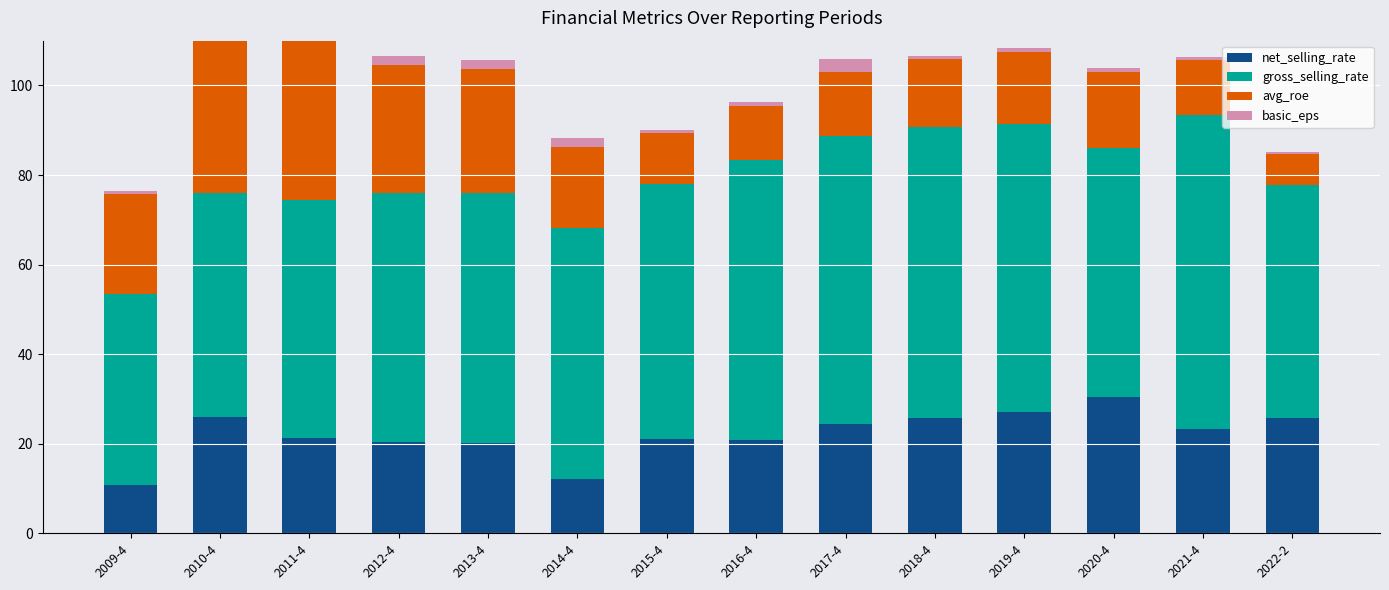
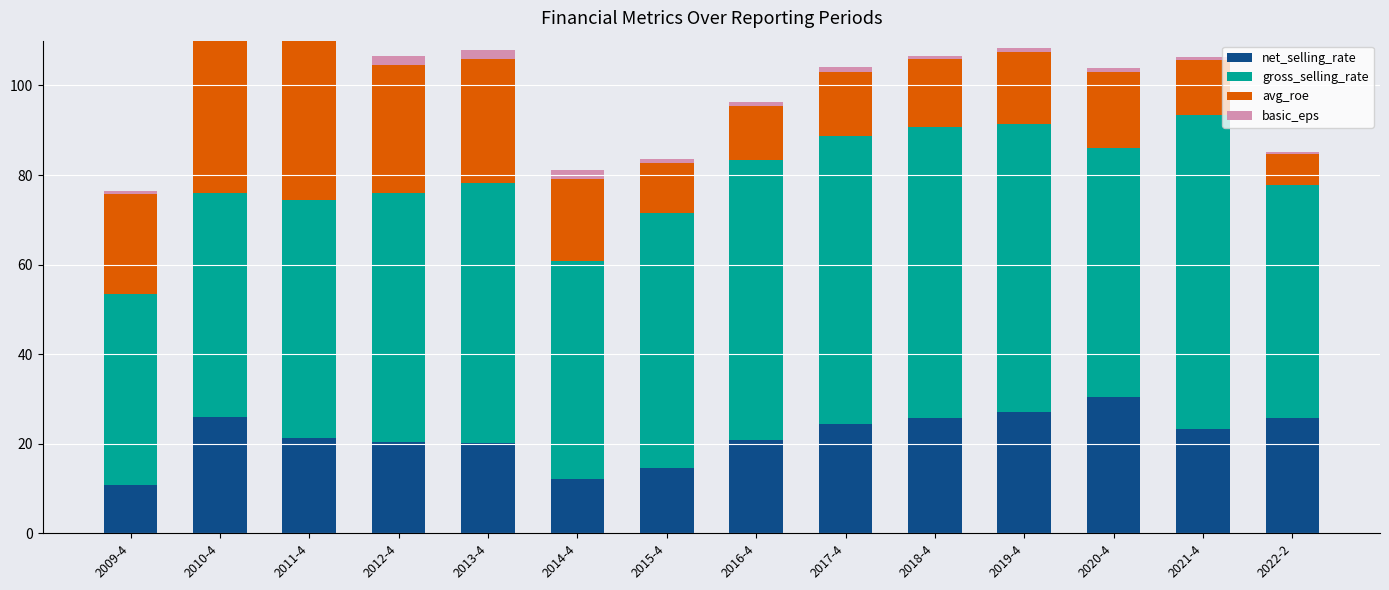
gross_selling_rate, 2013-4: 56 -> 58
gross_selling_rate, 2014-4: 56 -> 49
net_selling_rate, 2015-4: 21 -> 15
basic_eps, 2017-4: 3 -> 1
